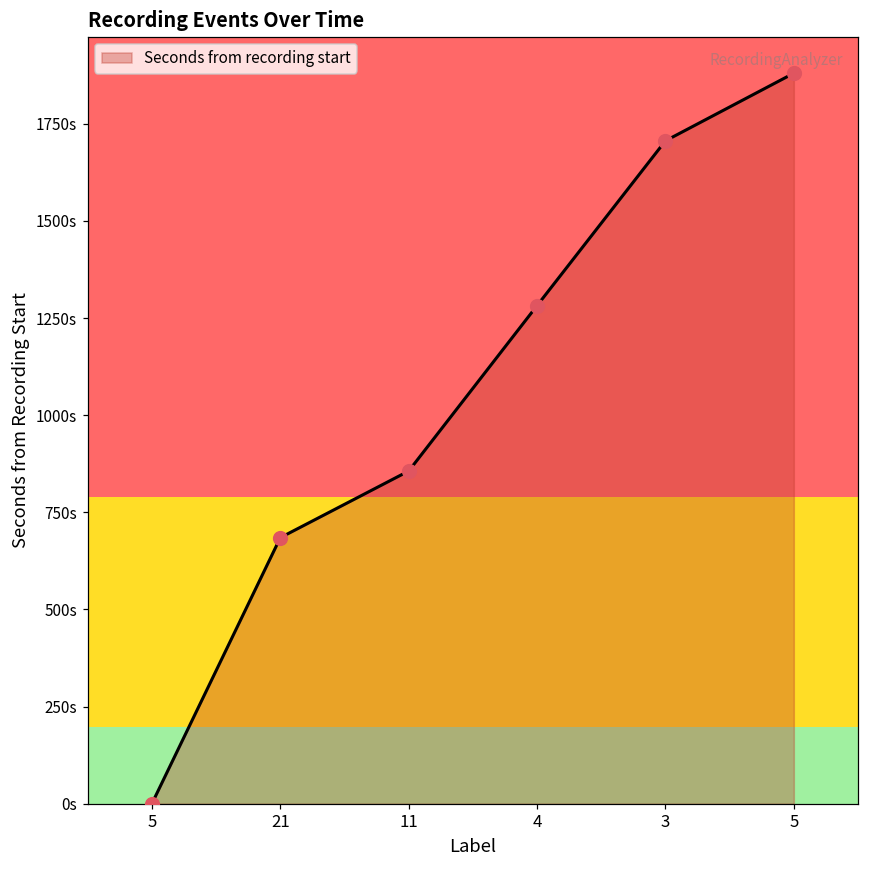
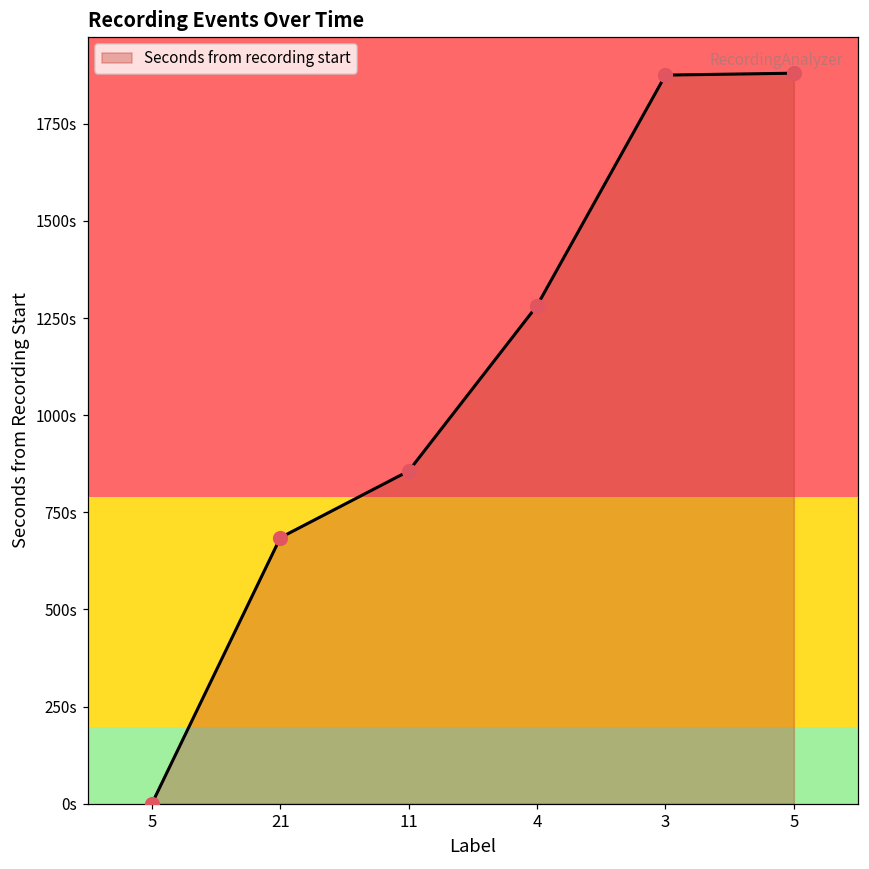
3: 1710s -> 1880s
